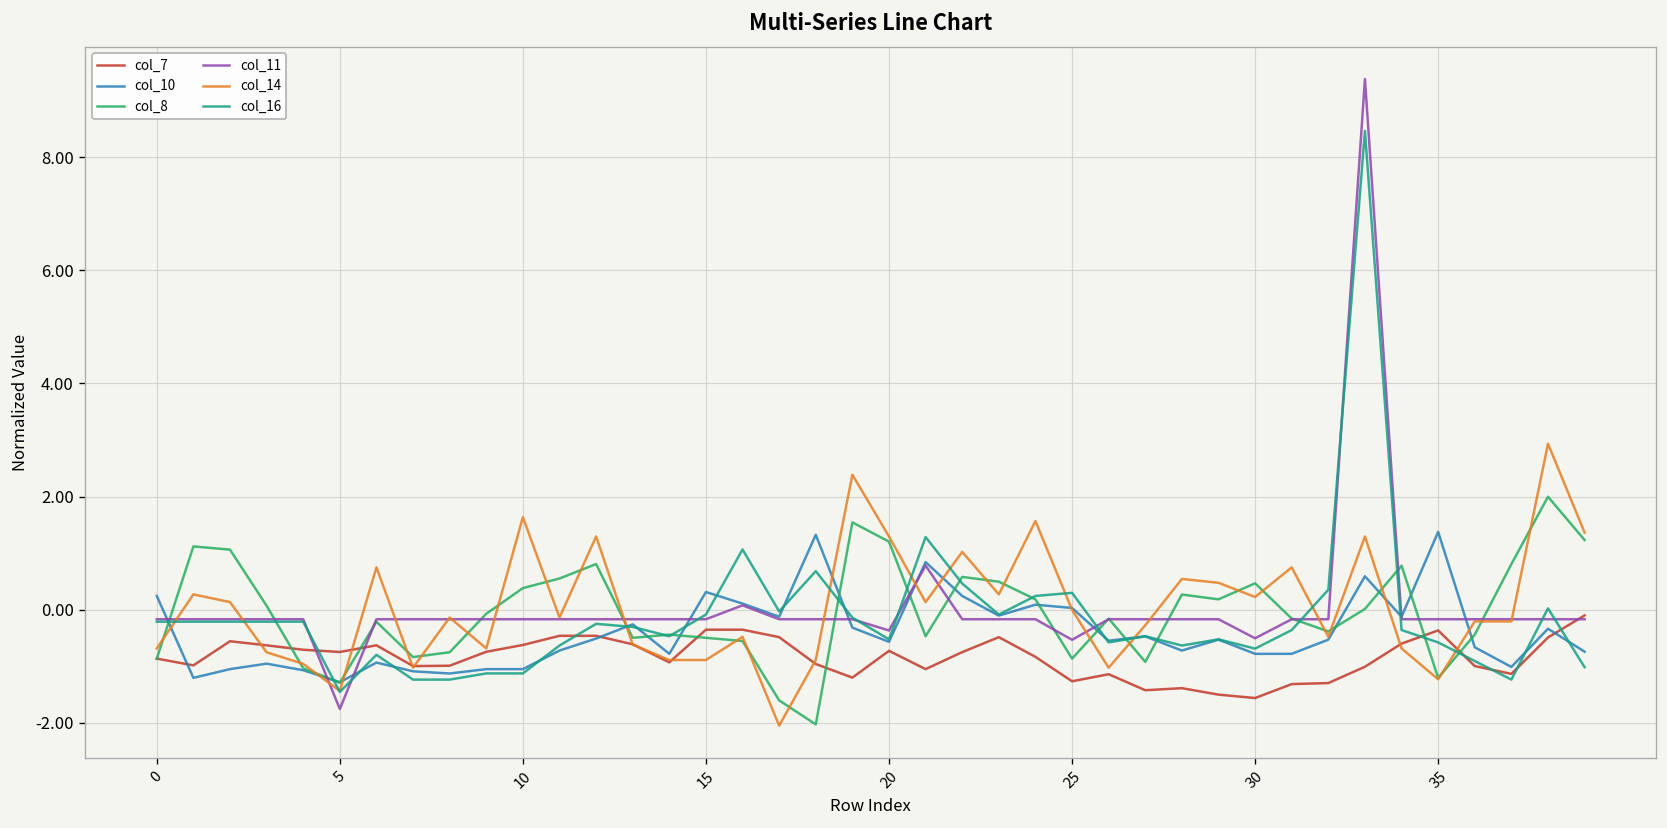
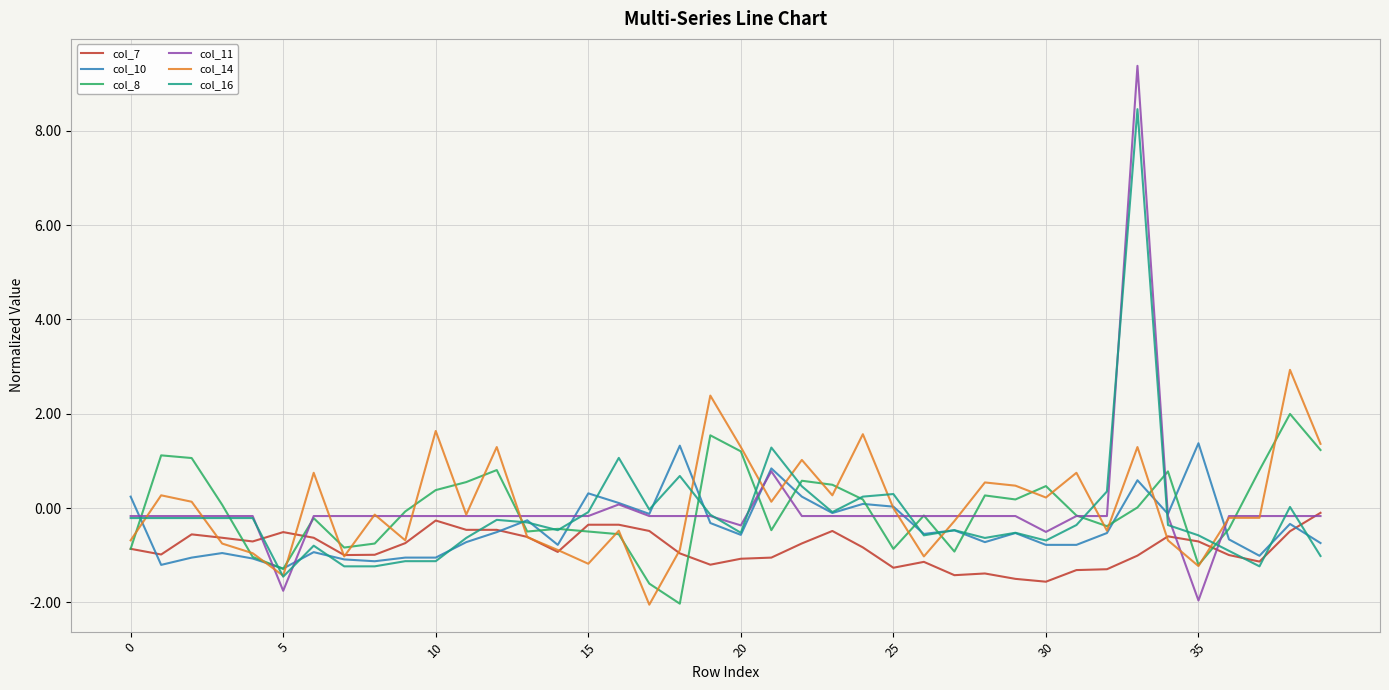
col_7, 5: -0.7 -> -0.5
col_7, 10: -0.6 -> -0.3
col_14, 15: -0.9 -> -1.2
col_7, 20: -0.7 -> -1.1
col_11, 25: -0.5 -> -0.2
col_7, 35: -0.4 -> -0.7
col_11, 35: -0.2 -> -2.0
